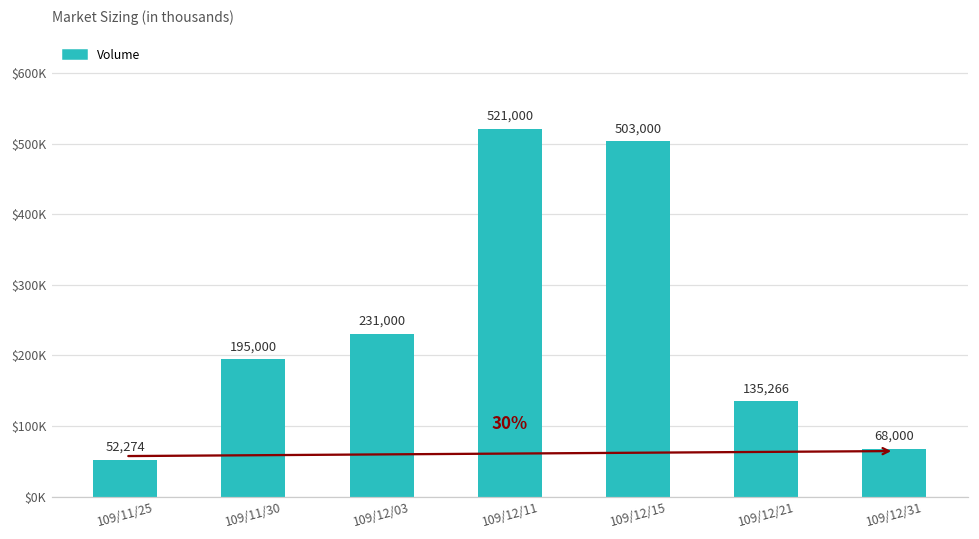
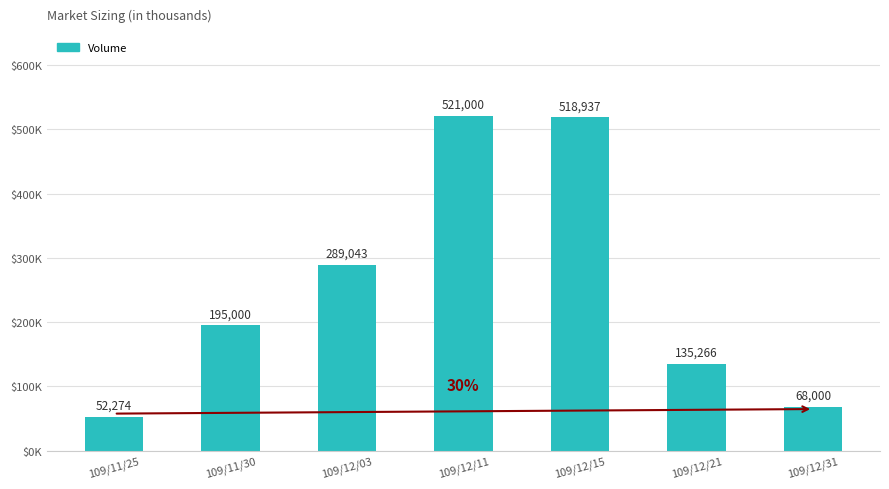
109/12/03: 231,000 -> 289,043
109/12/15: 503,000 -> 518,937
